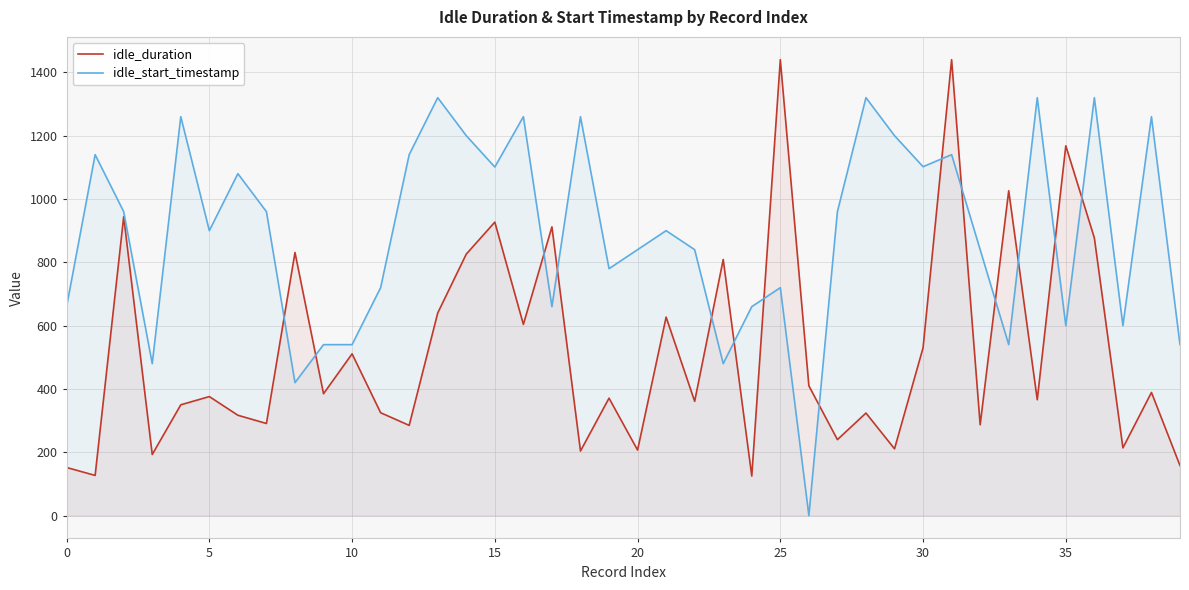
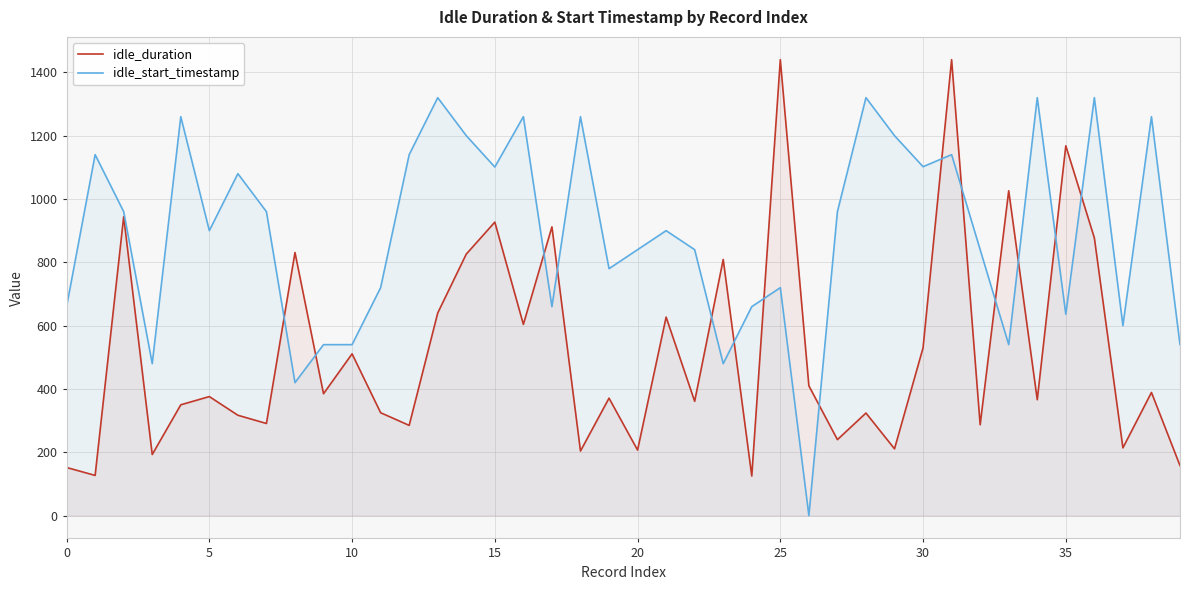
idle_start_timestamp, 35: 600 -> 640
